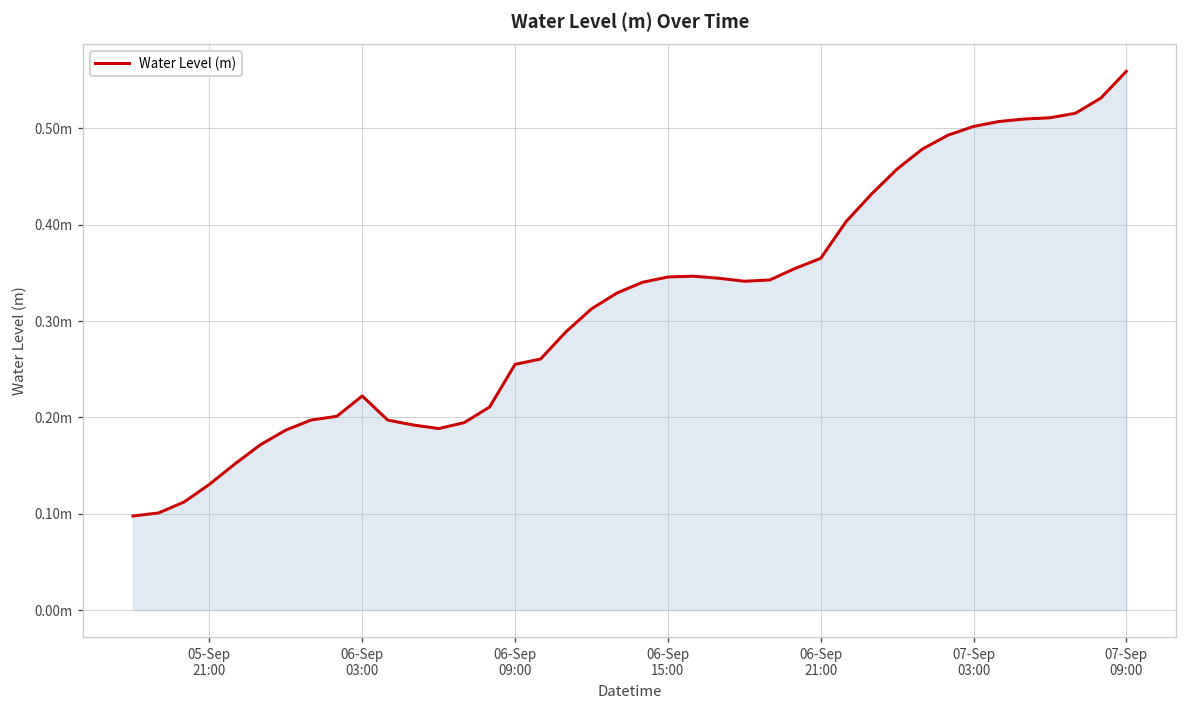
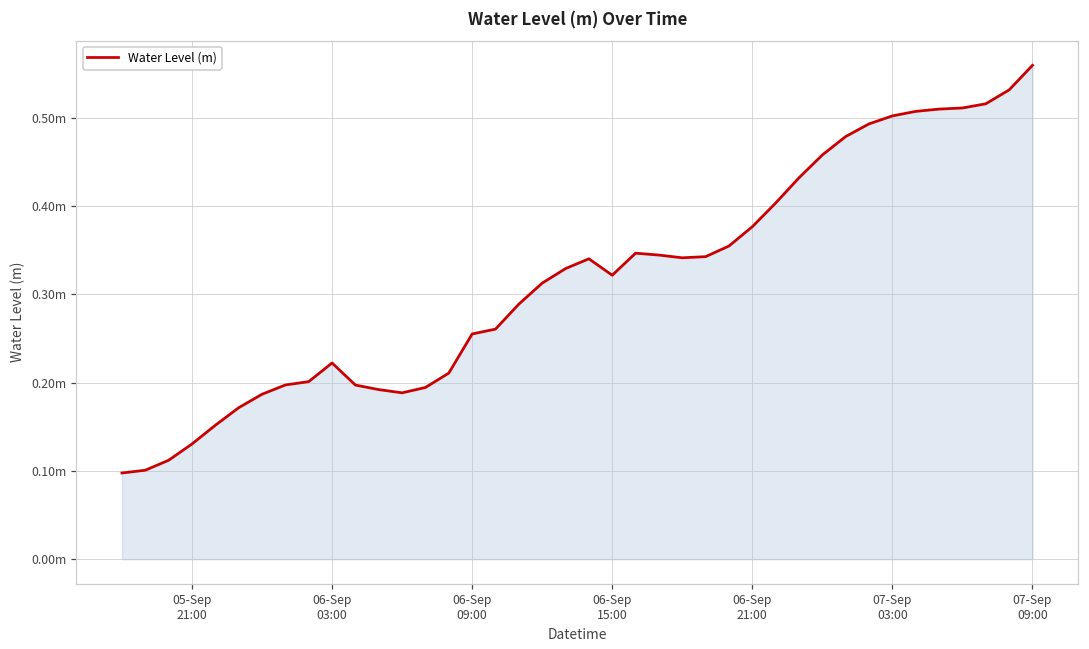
06-Sep 15:00: 0.35m -> 0.32m
06-Sep 21:00: 0.37m -> 0.38m
